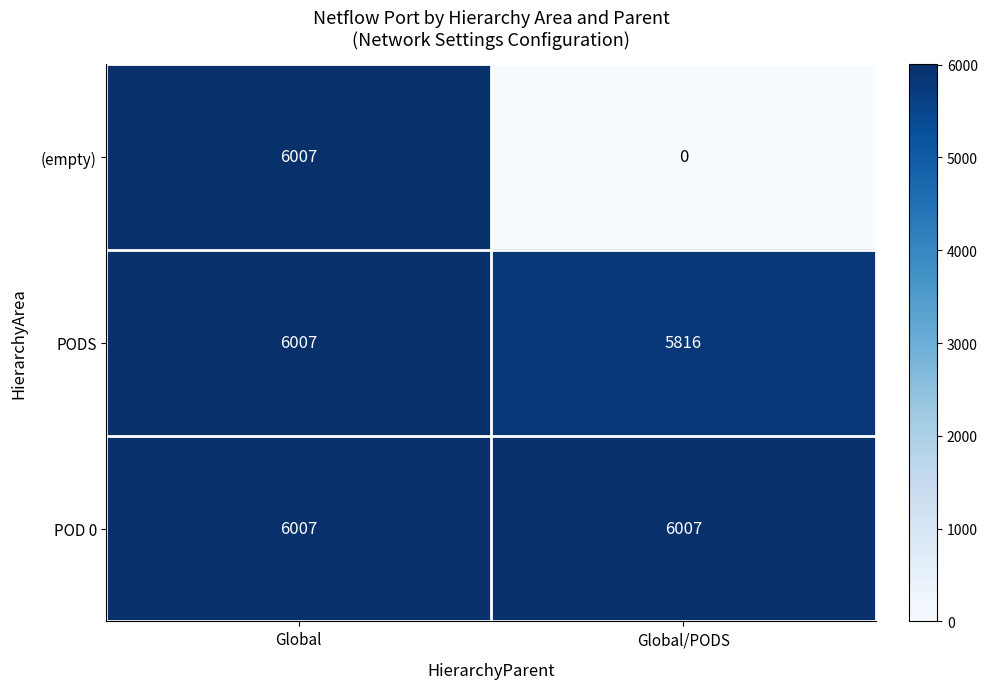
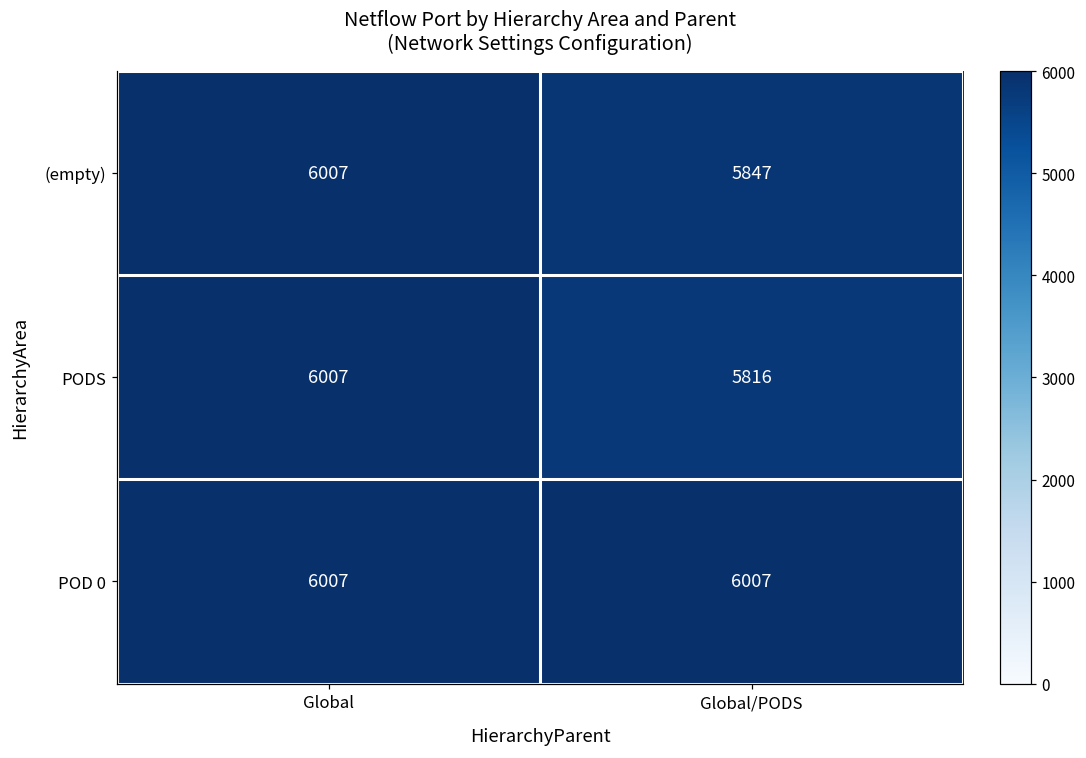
(empty), Global/PODS: 0 -> 5847
